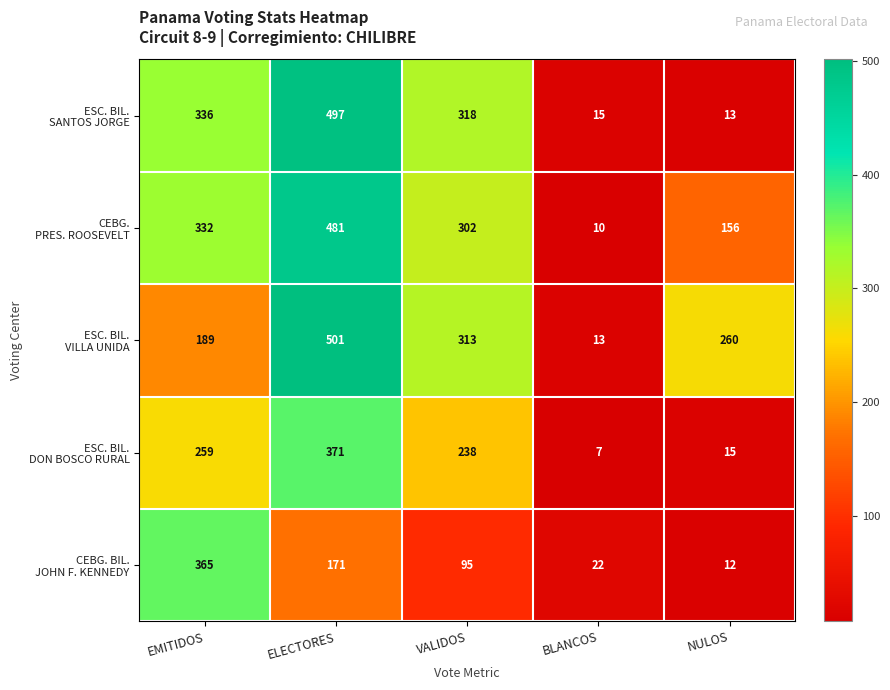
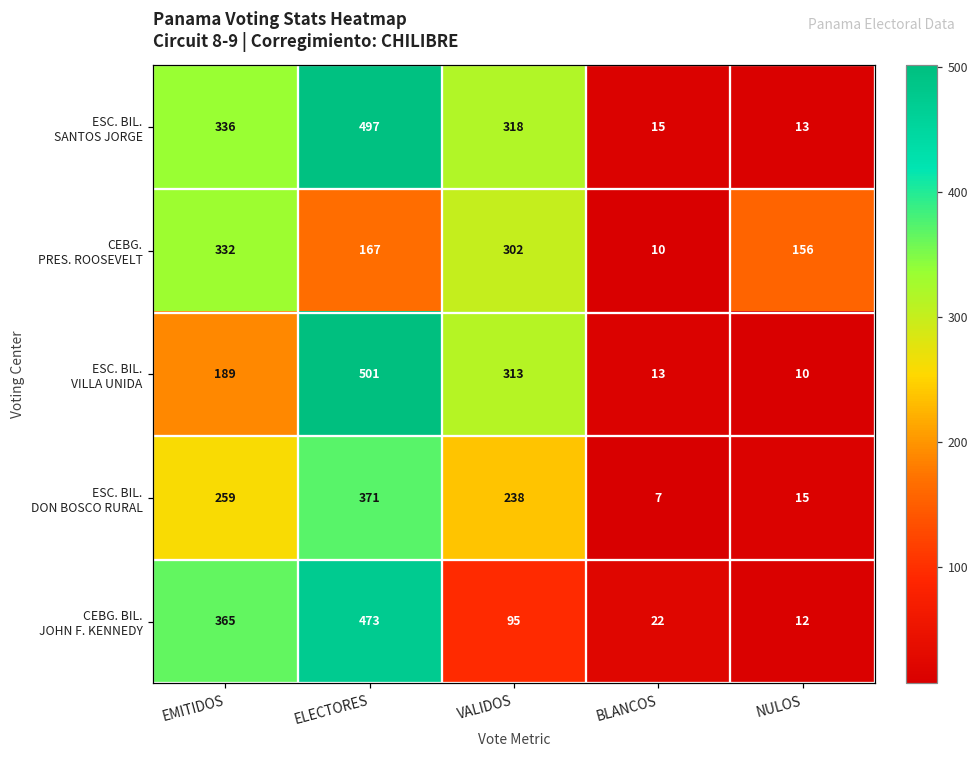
CEBG. PRES. ROOSEVELT, ELECTORES: 481 -> 167
ESC. BIL. VILLA UNIDA, NULOS: 260 -> 10
CEBG. BIL. JOHN F. KENNEDY, ELECTORES: 171 -> 473
